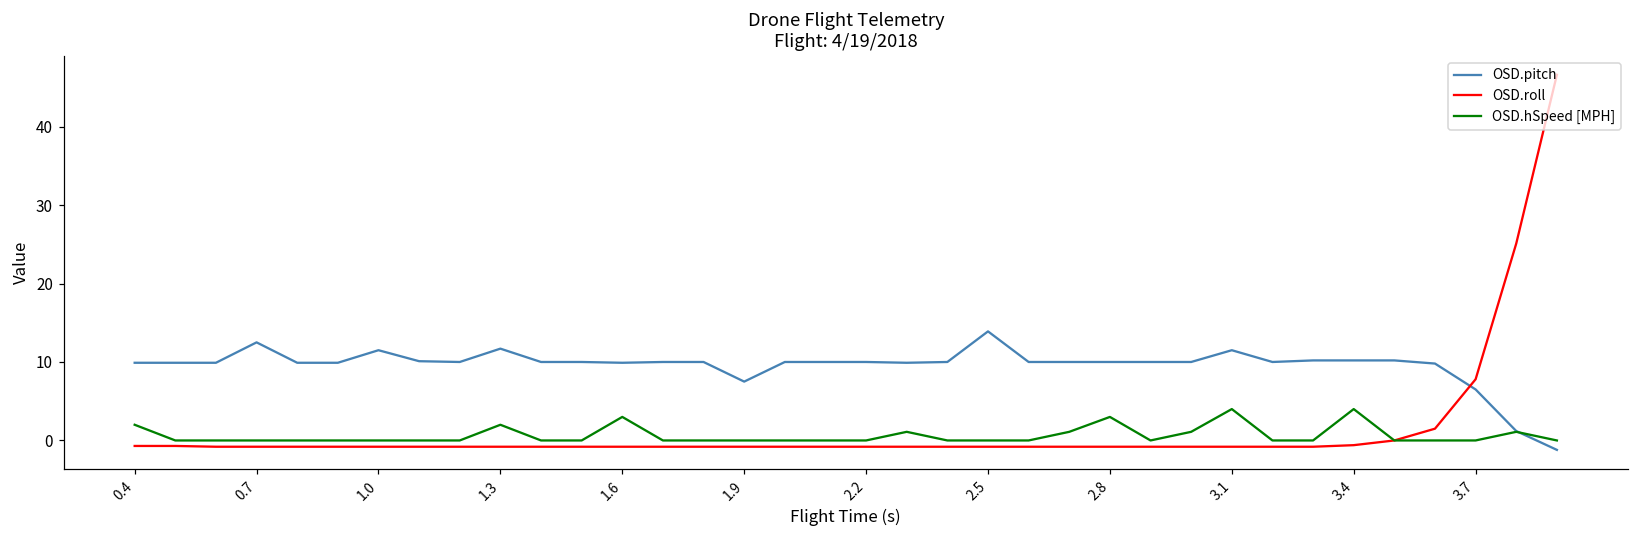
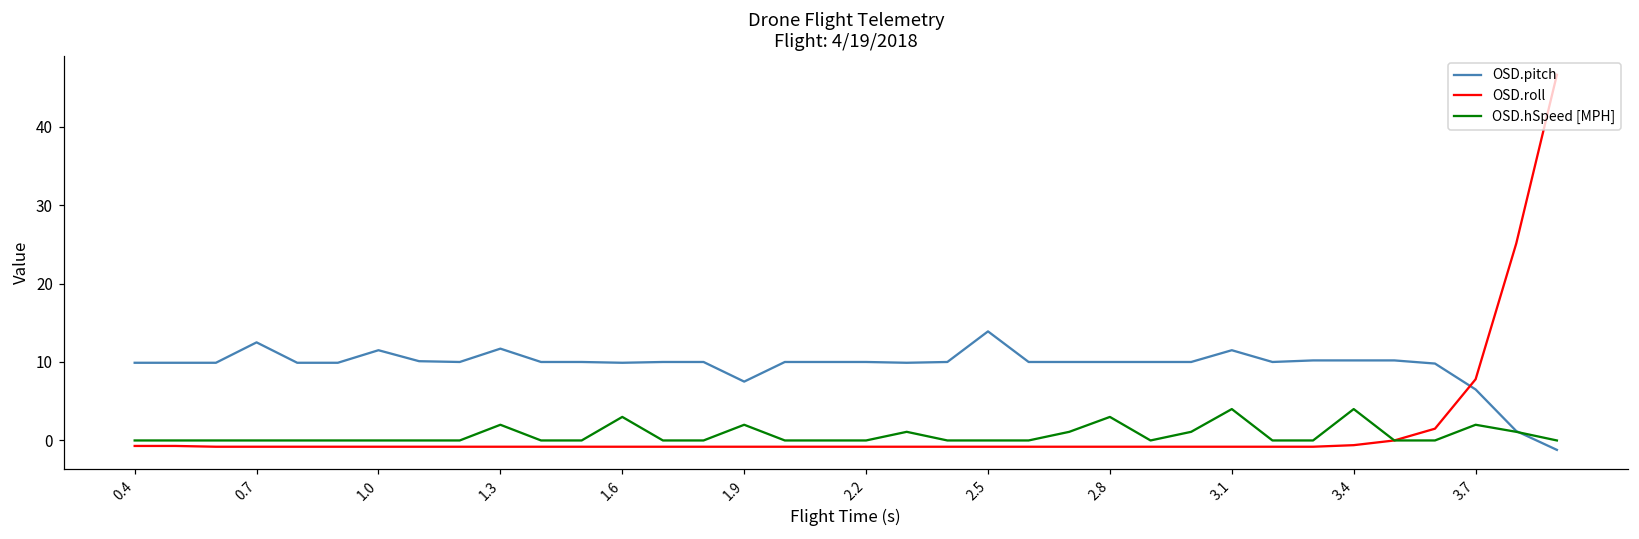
OSD.hSpeed [MPH], 0.4: 2 -> 0
OSD.hSpeed [MPH], 1.9: 0 -> 2
OSD.hSpeed [MPH], 3.7: 0 -> 2
